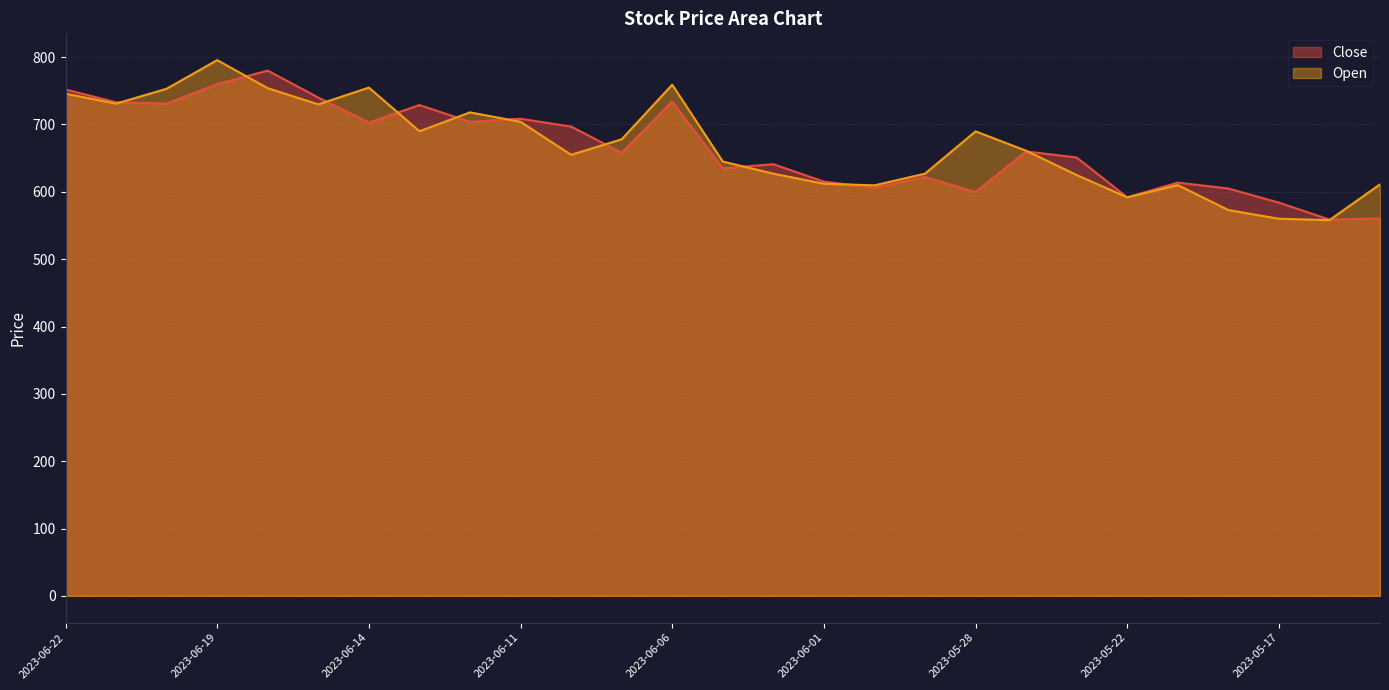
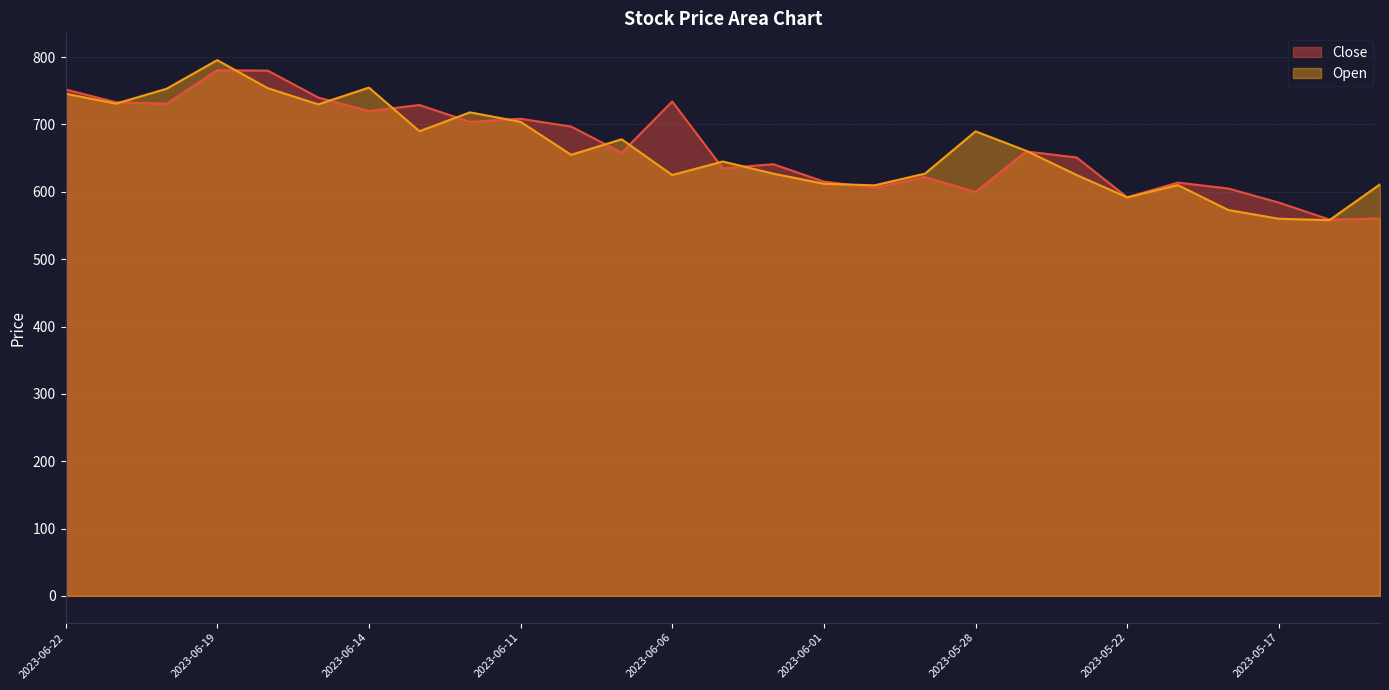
Close, 2023-06-19: 760 -> 780
Close, 2023-06-14: 700 -> 720
Open, 2023-06-06: 760 -> 630
